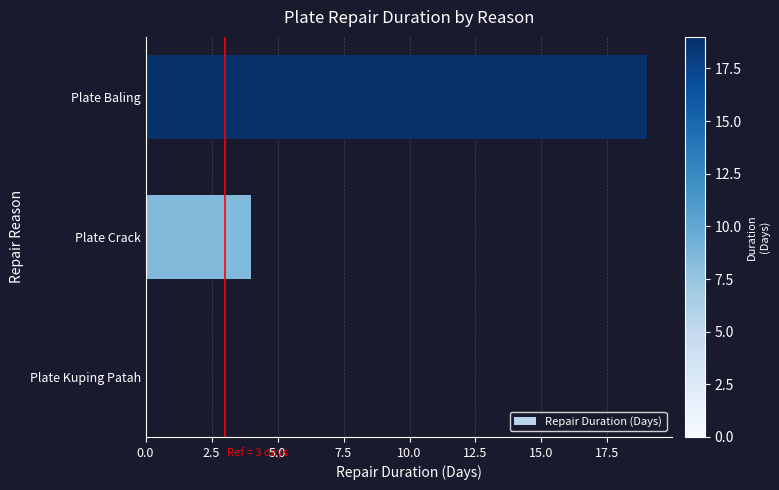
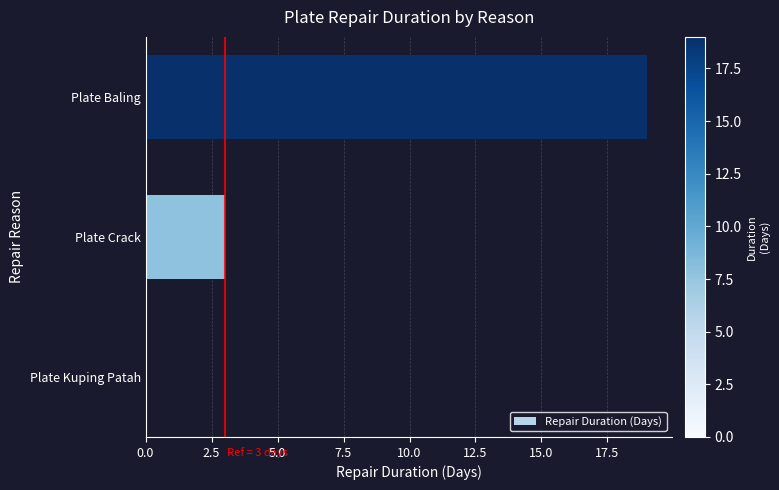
Plate Crack: 4 -> 3
